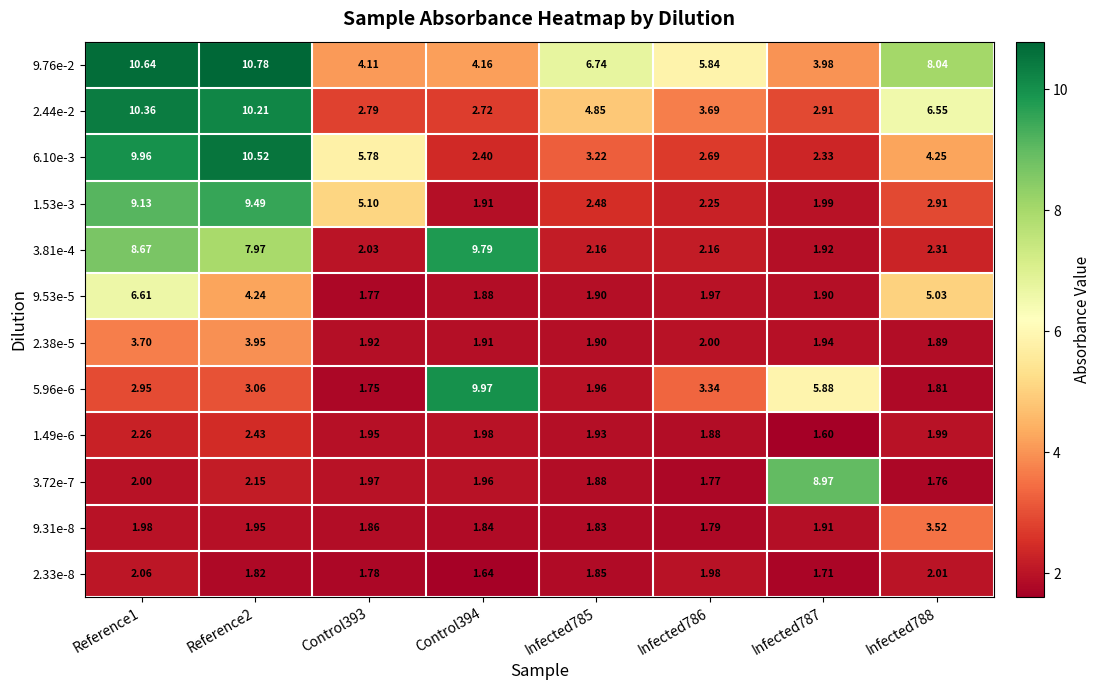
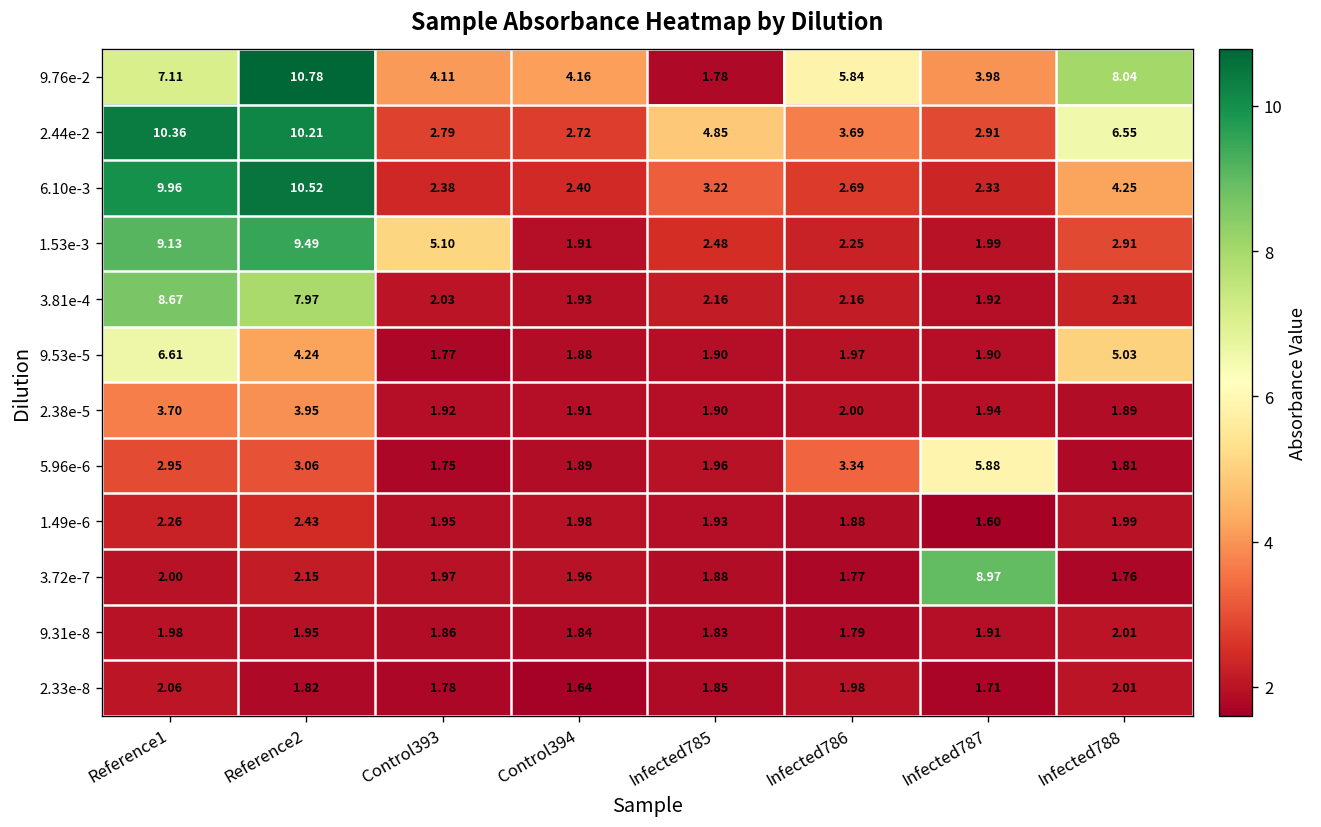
9.76e-2, Reference1: 10.64 -> 7.11
9.76e-2, Infected785: 6.74 -> 1.78
6.10e-3, Control393: 5.78 -> 2.38
3.81e-4, Control394: 9.79 -> 1.93
5.96e-6, Control394: 9.97 -> 1.89
9.31e-8, Infected788: 3.52 -> 2.01
